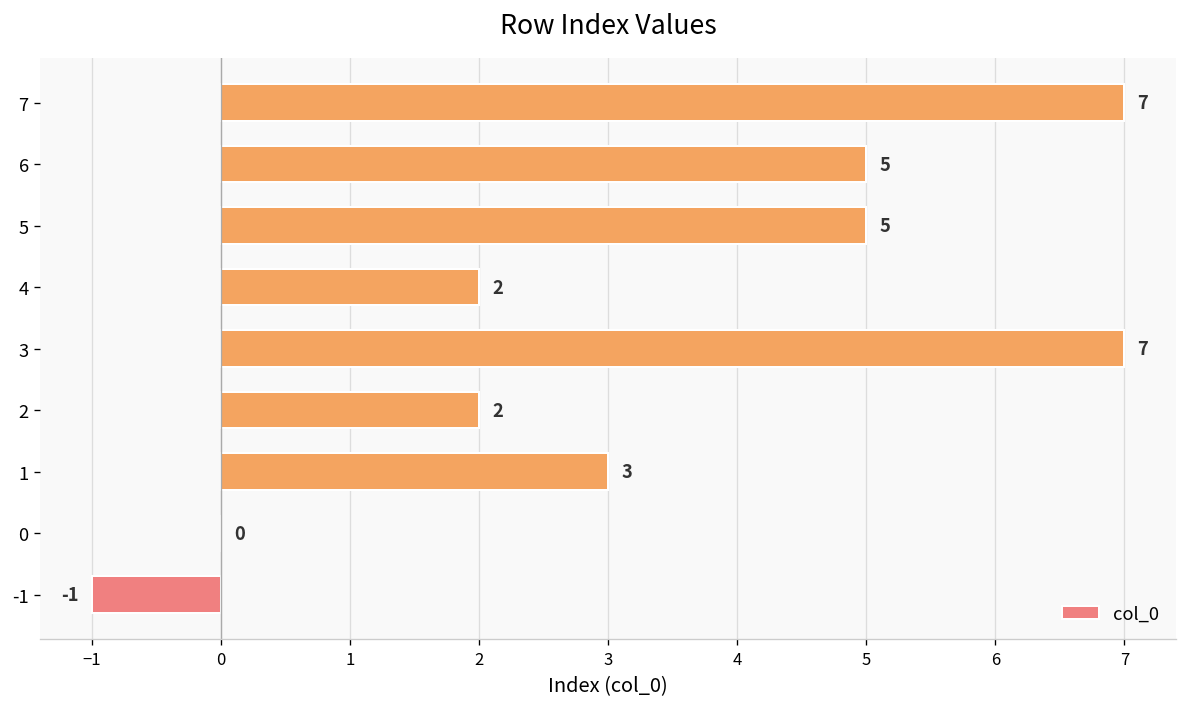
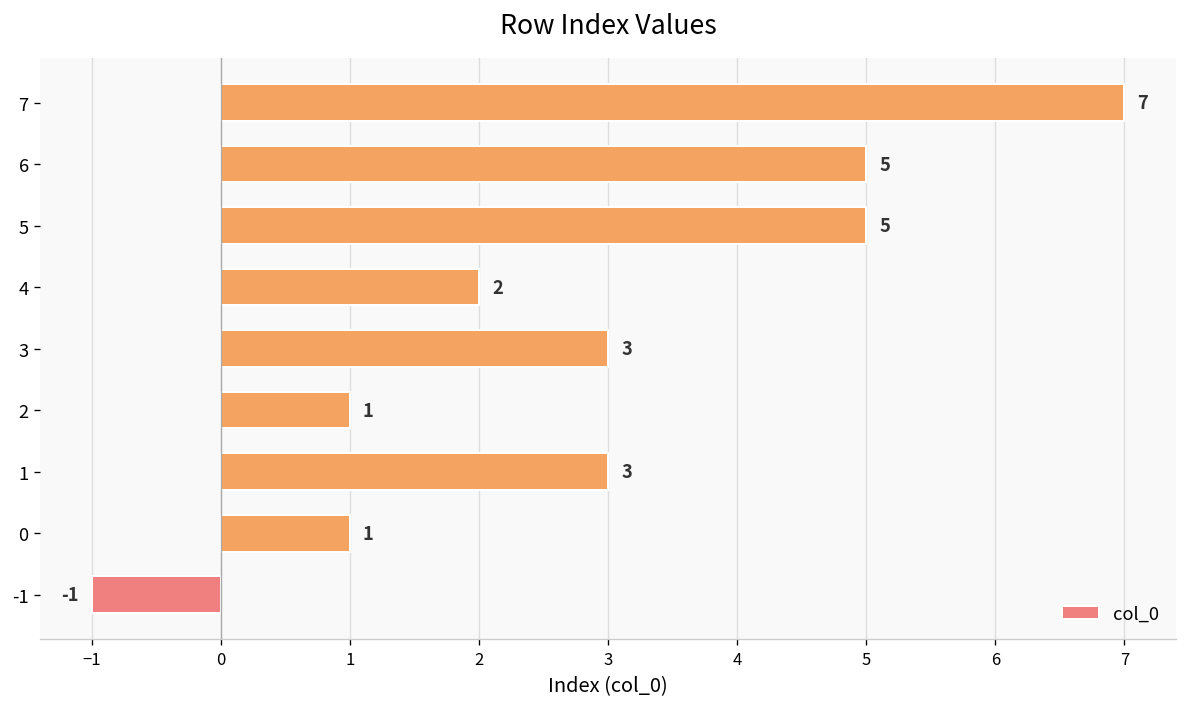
3: 7 -> 3
2: 2 -> 1
0: 0 -> 1
